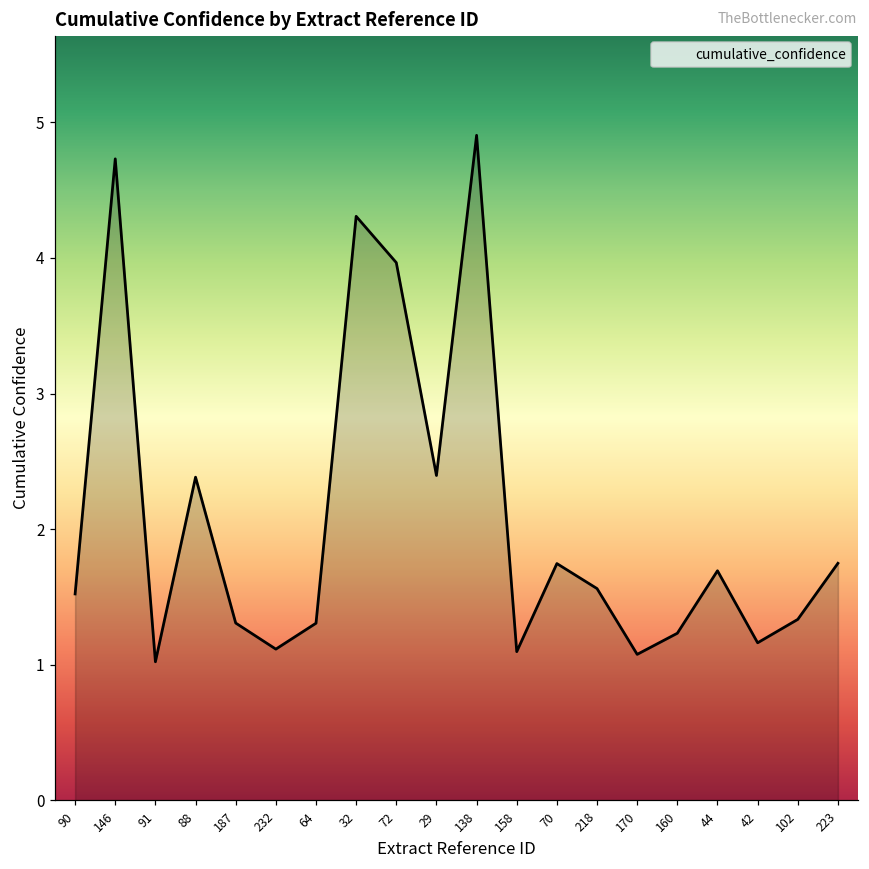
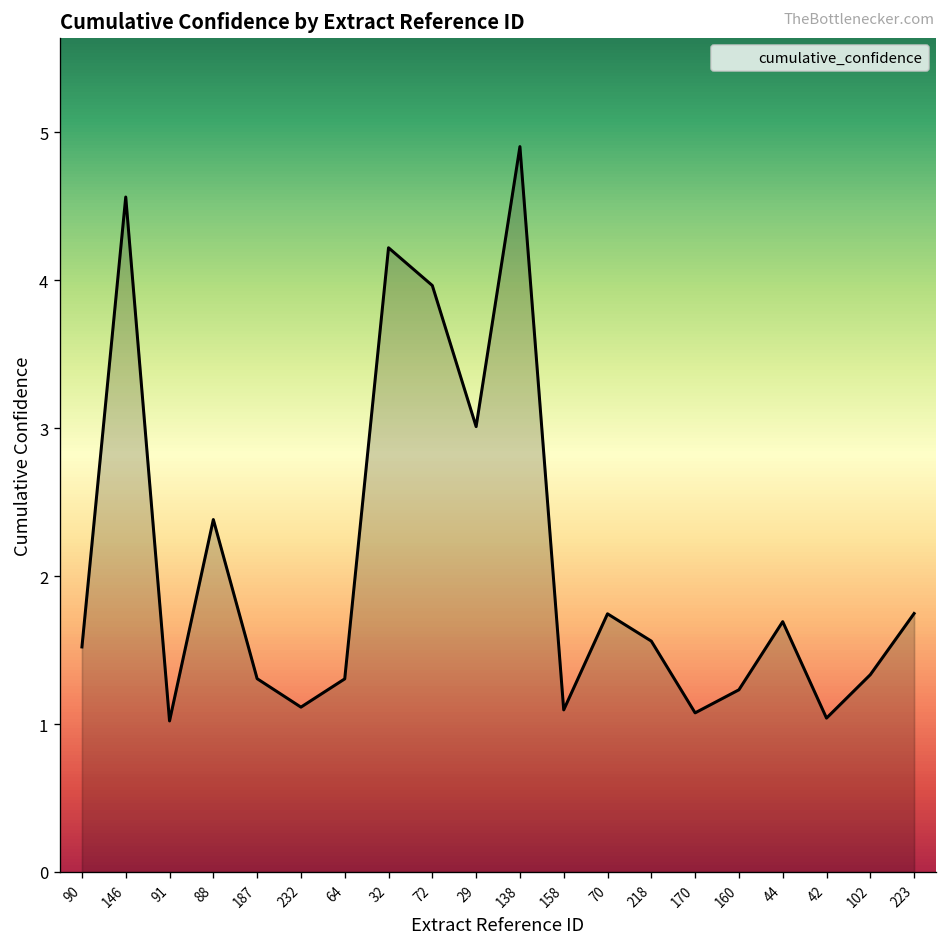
146: 4.73 -> 4.56
32: 4.31 -> 4.22
29: 2.40 -> 3.01
42: 1.16 -> 1.04
